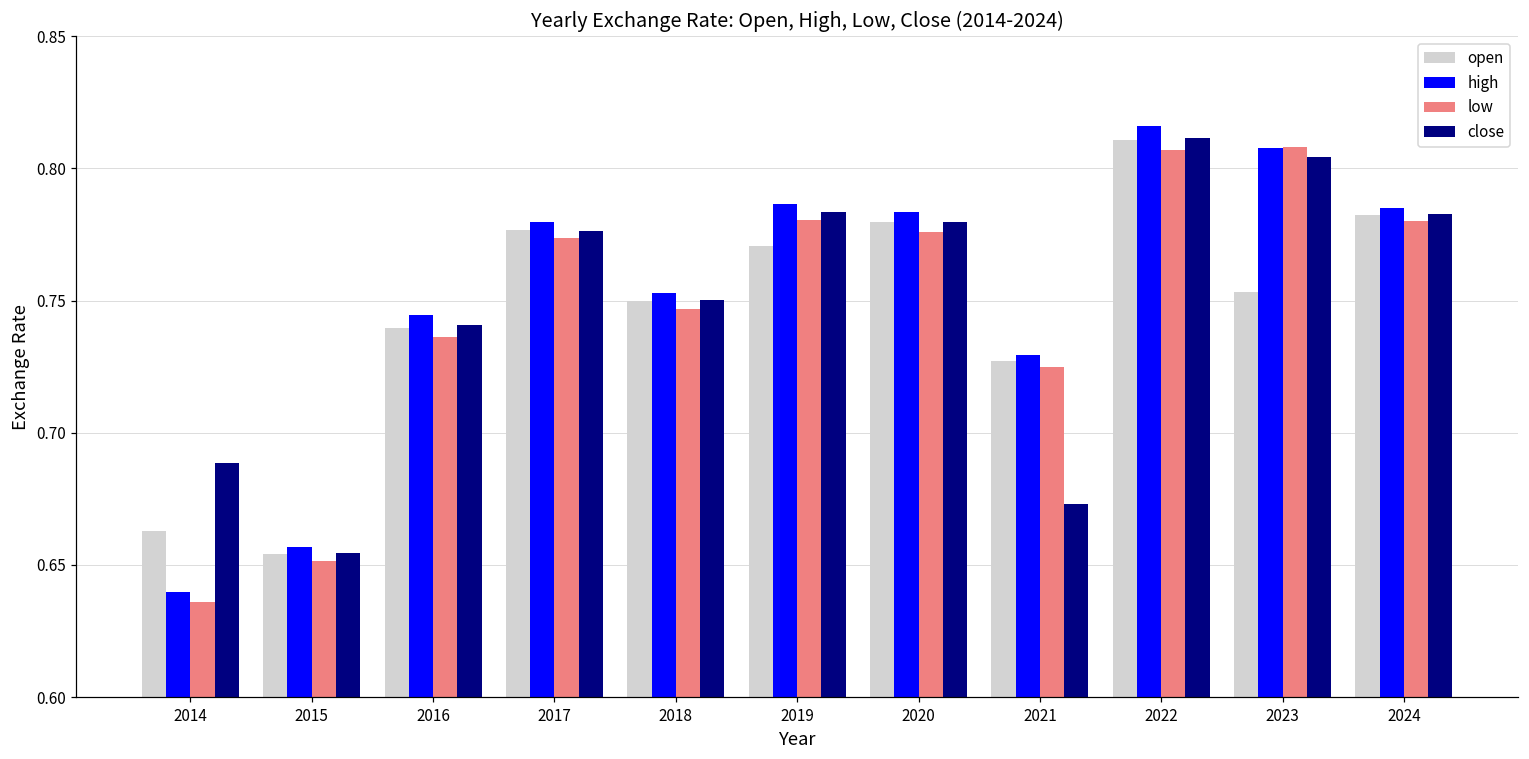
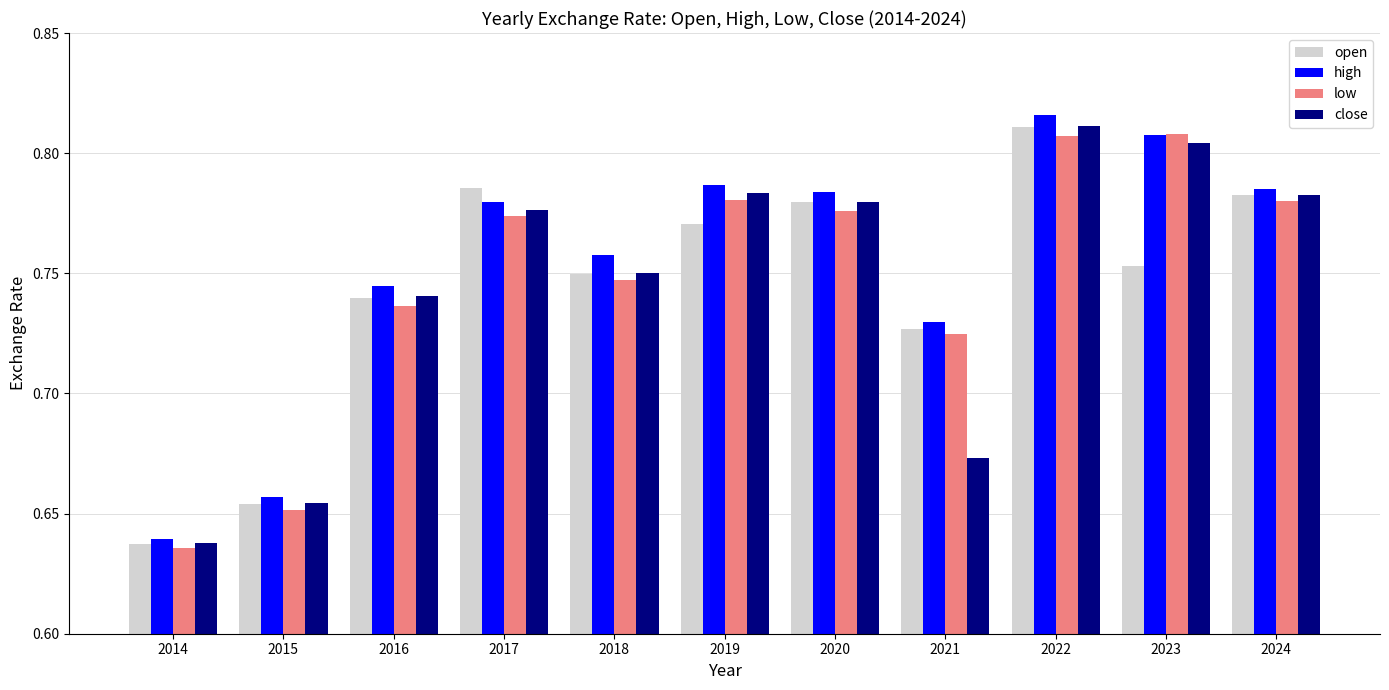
open, 2014: 0.663 -> 0.637
close, 2014: 0.689 -> 0.638
open, 2017: 0.777 -> 0.786
high, 2018: 0.753 -> 0.758
